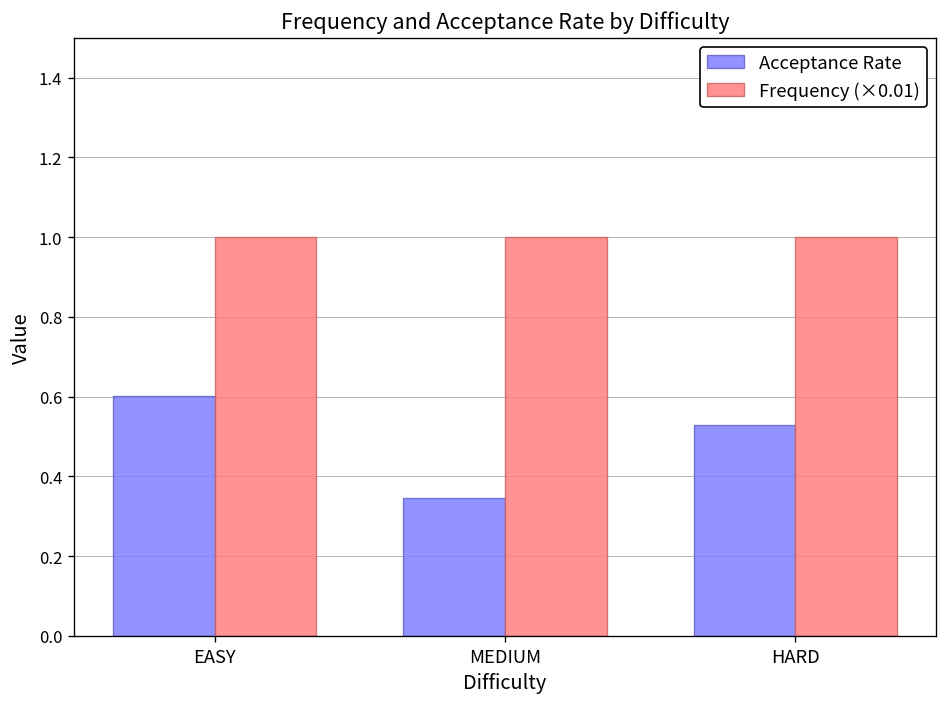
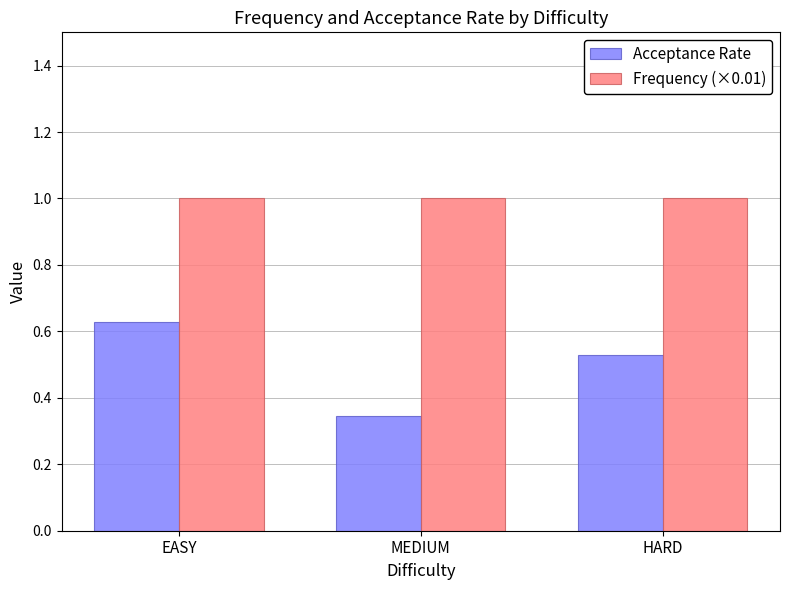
Acceptance Rate, EASY: 0.60 -> 0.63
